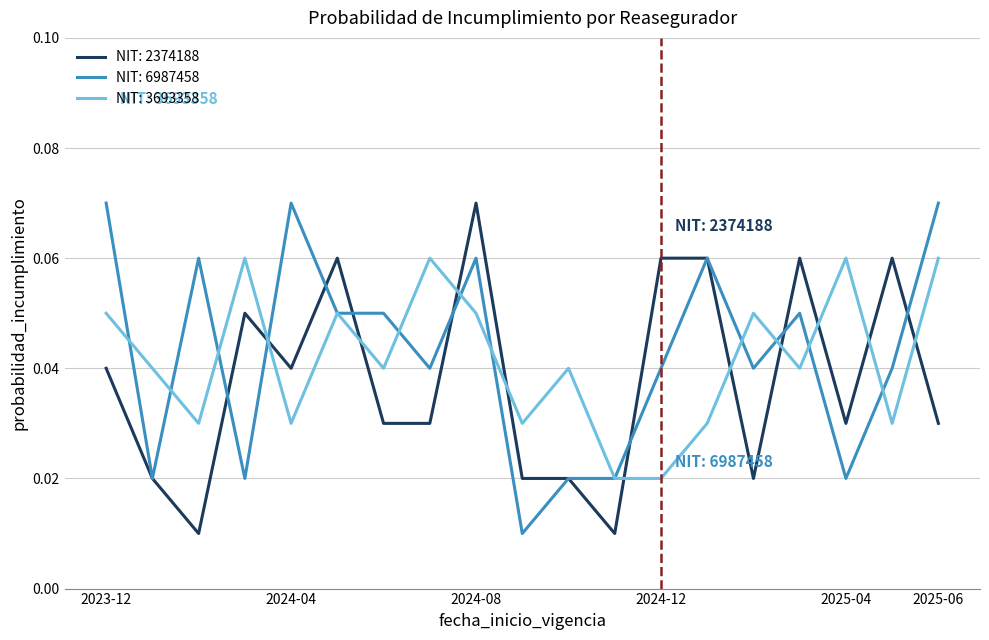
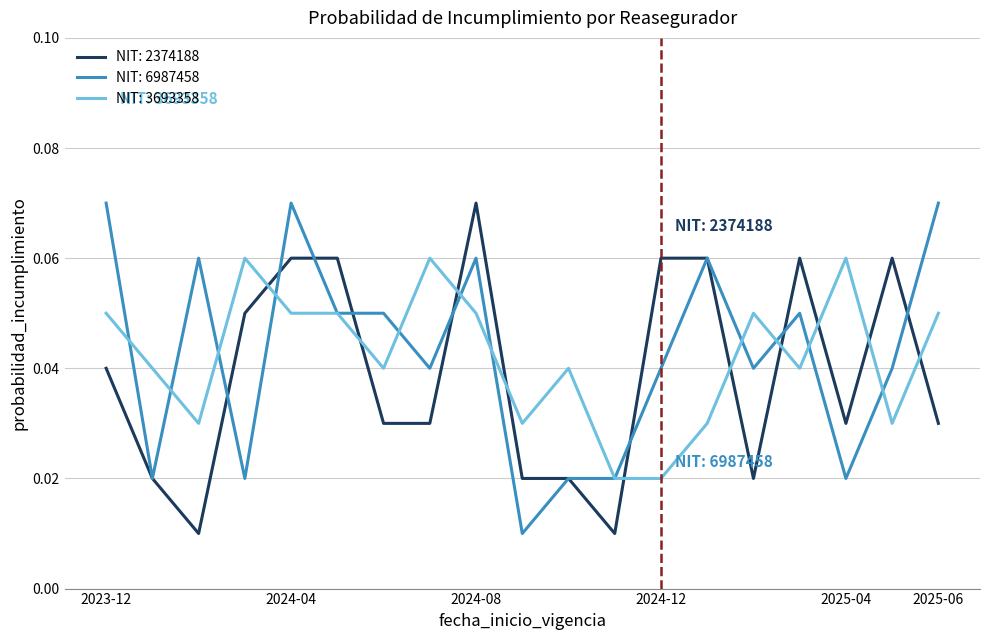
NIT: 2374188, 2024-04: 0.04 -> 0.06
NIT: 3693358, 2024-04: 0.03 -> 0.05
NIT: 3693358, 2025-06: 0.06 -> 0.05
